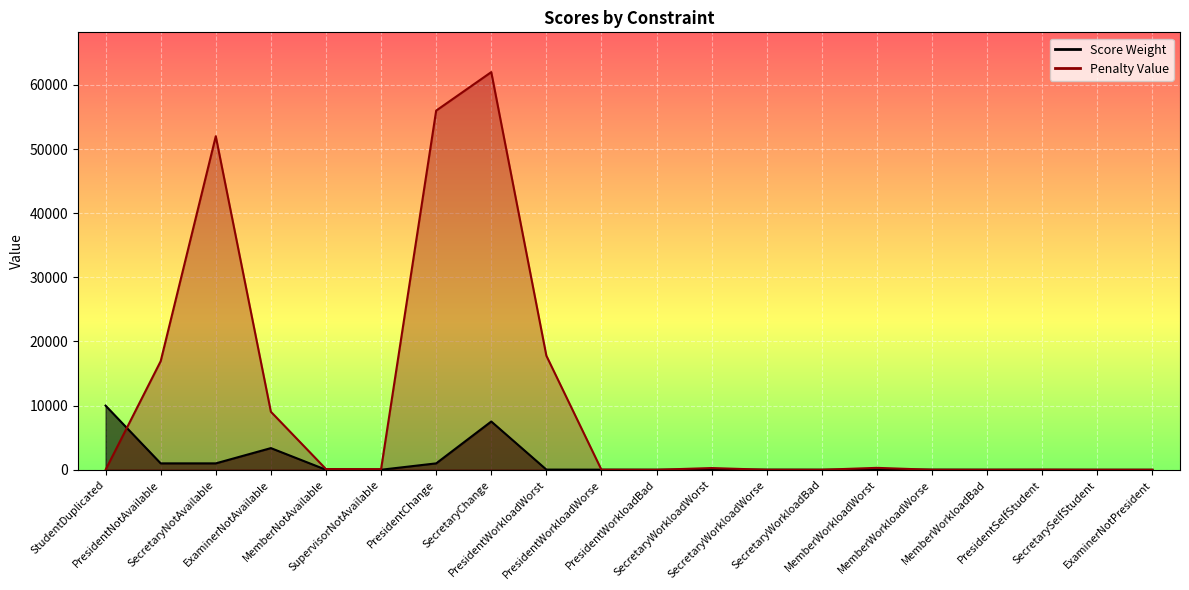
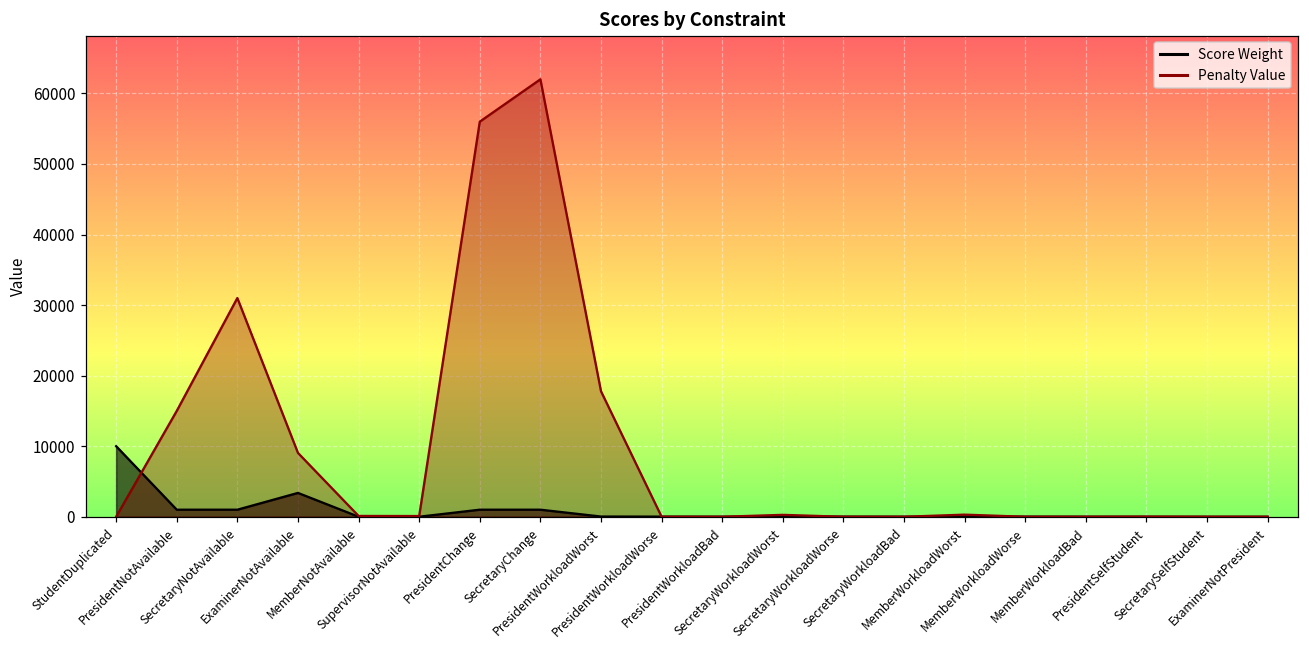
Penalty Value, PresidentNotAvailable: 17000 -> 15000
Penalty Value, SecretaryNotAvailable: 52000 -> 31000
Score Weight, SecretaryChange: 8000 -> 1000
